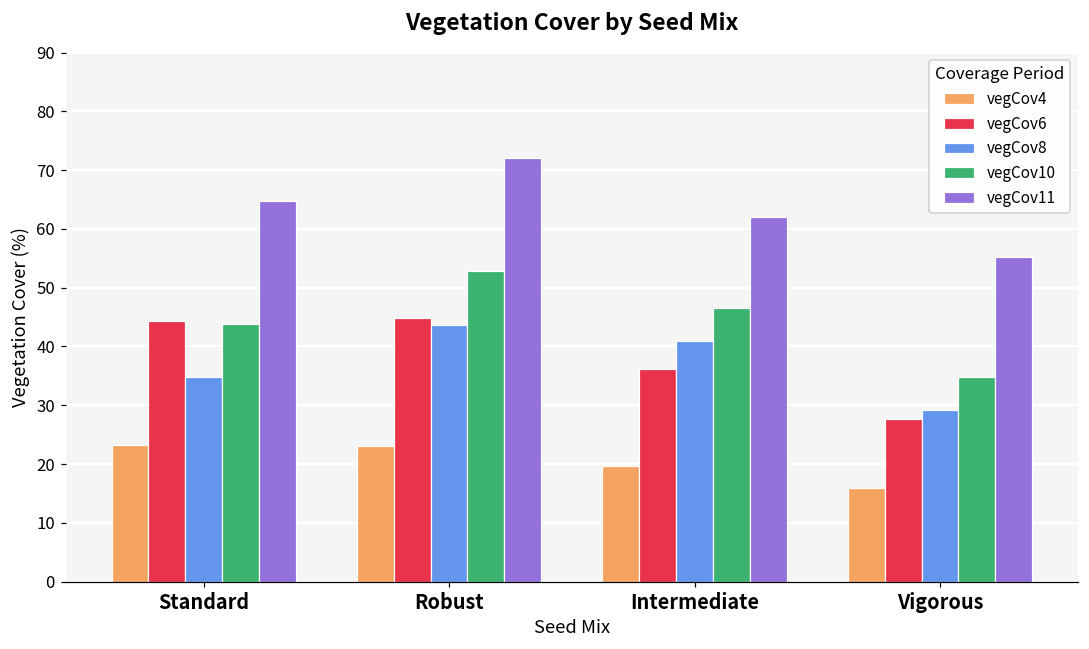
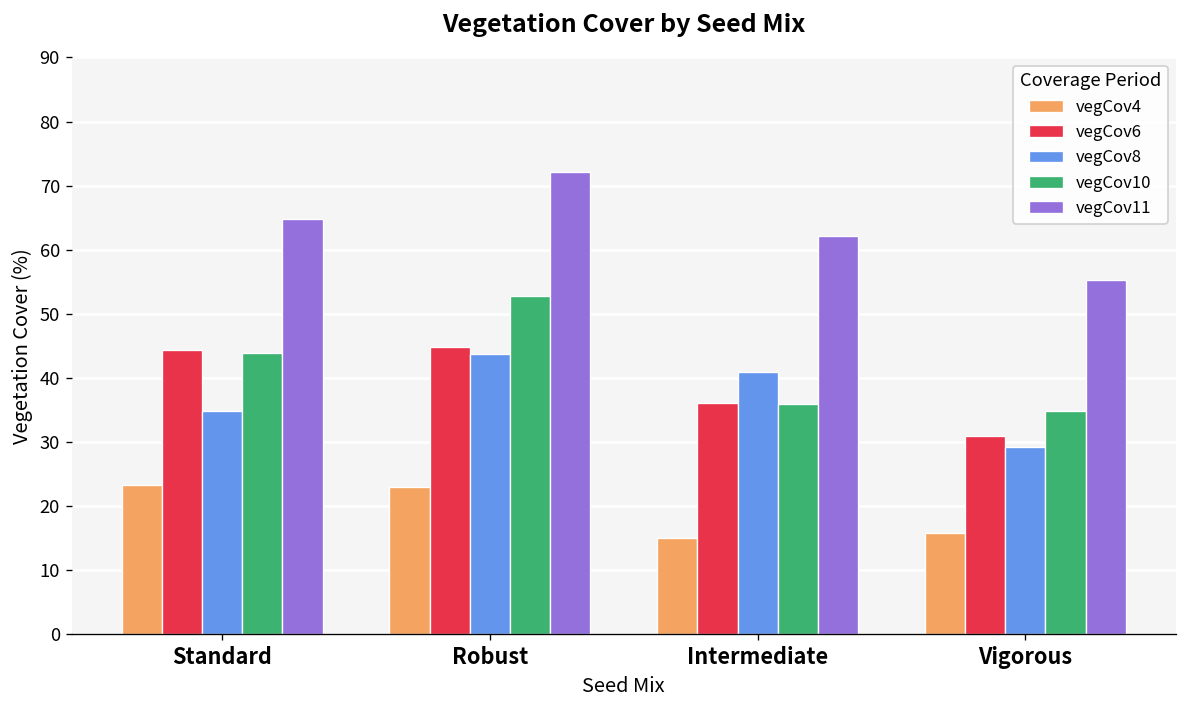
vegCov4, Intermediate: 20 -> 15
vegCov10, Intermediate: 47 -> 36
vegCov6, Vigorous: 28 -> 31
